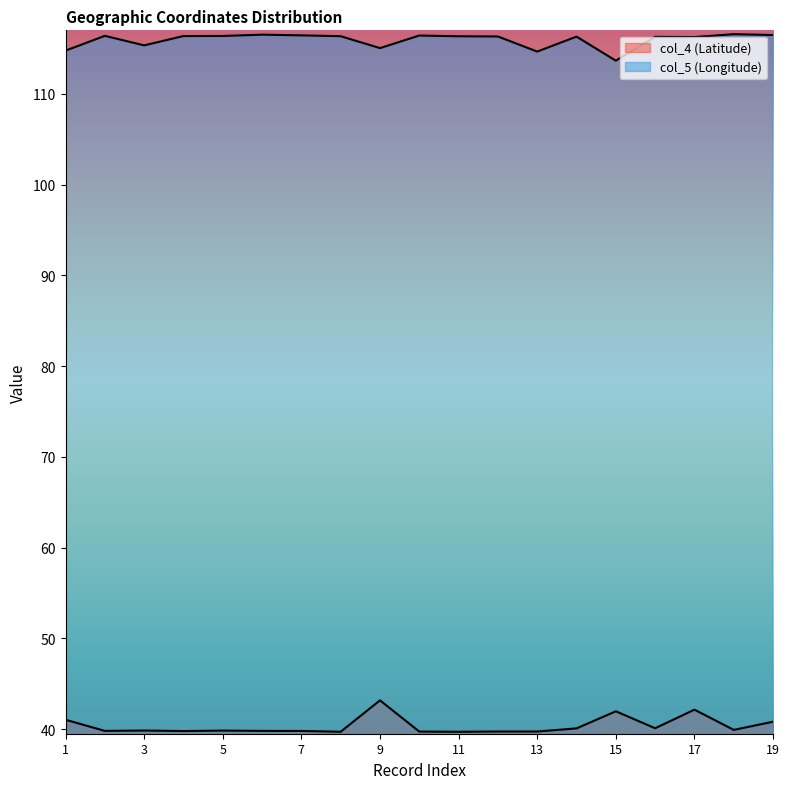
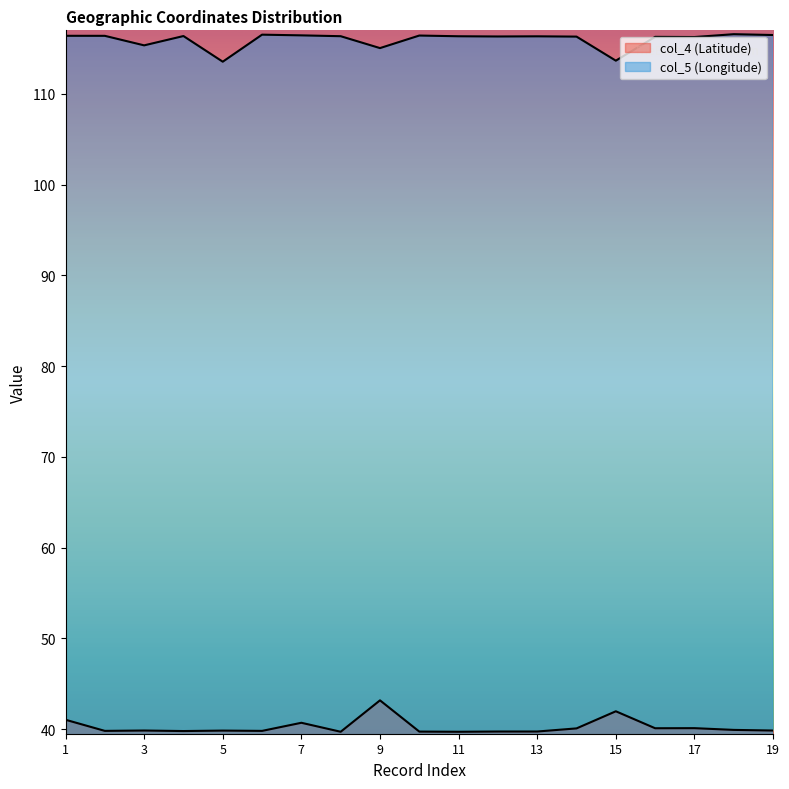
col_5 (Longitude), 1: 115 -> 116
col_5 (Longitude), 5: 116 -> 114
col_4 (Latitude), 7: 40 -> 41
col_5 (Longitude), 13: 115 -> 116
col_4 (Latitude), 17: 42 -> 40
col_4 (Latitude), 19: 41 -> 40
